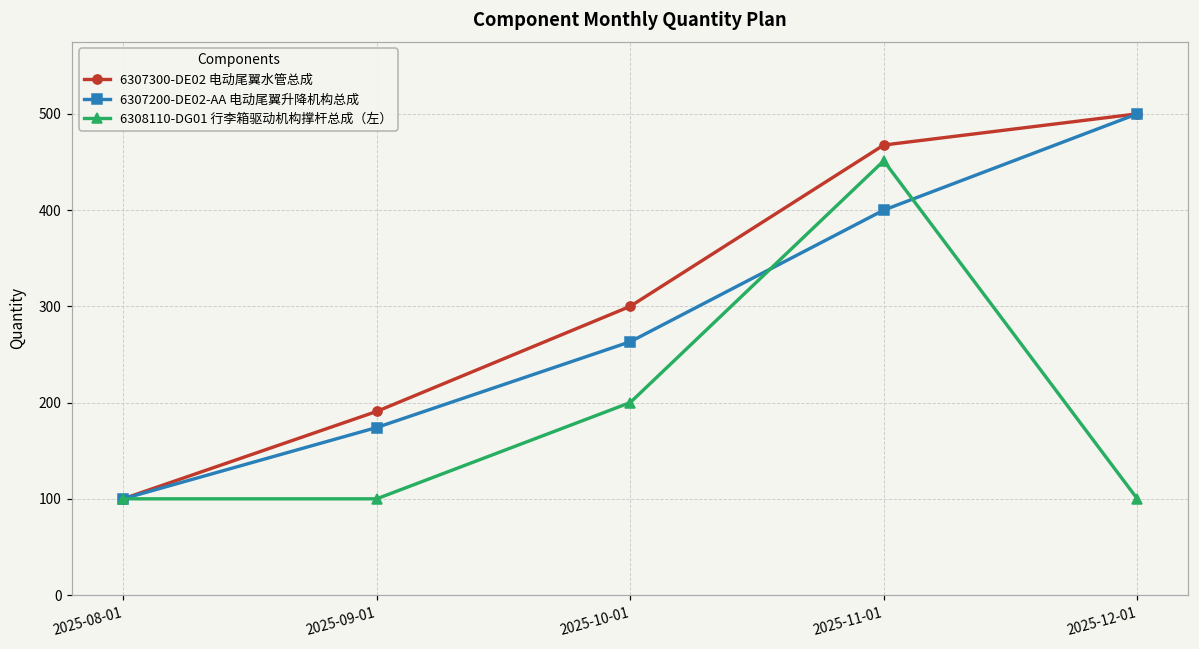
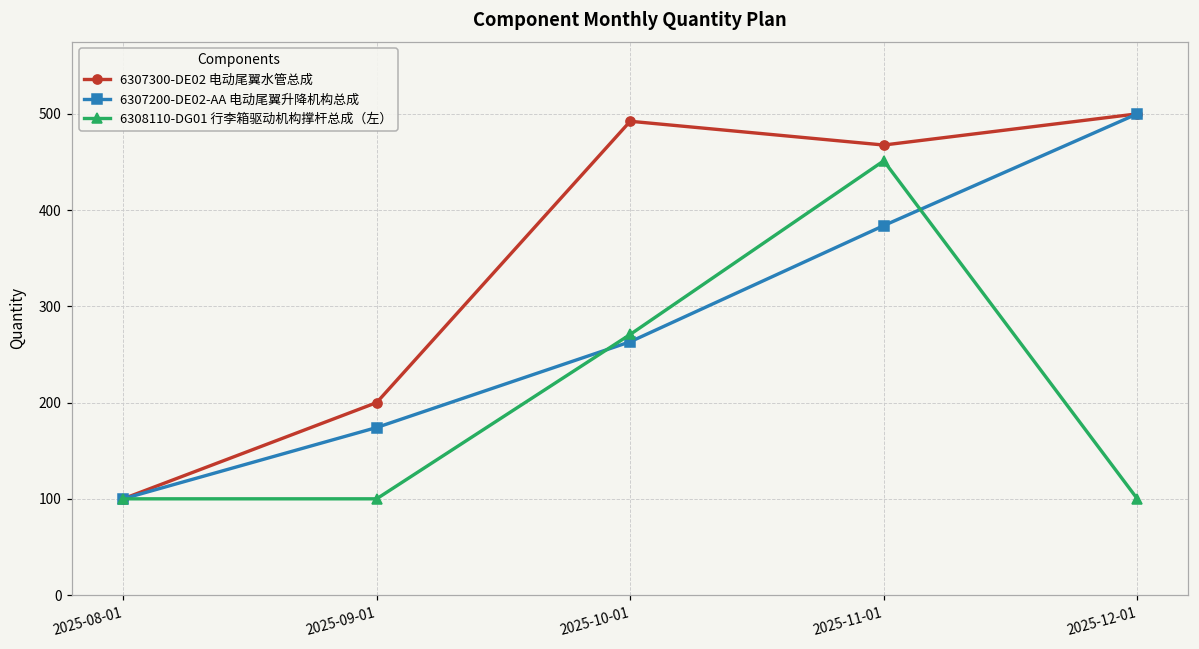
6307300-DE02 电动尾翼水管总成, 2025-09-01: 190 -> 200
6307300-DE02 电动尾翼水管总成, 2025-10-01: 300 -> 490
6308110-DG01 行李箱驱动机构撑杆总成（左）, 2025-10-01: 200 -> 270
6307200-DE02-AA 电动尾翼升降机构总成, 2025-11-01: 400 -> 380
